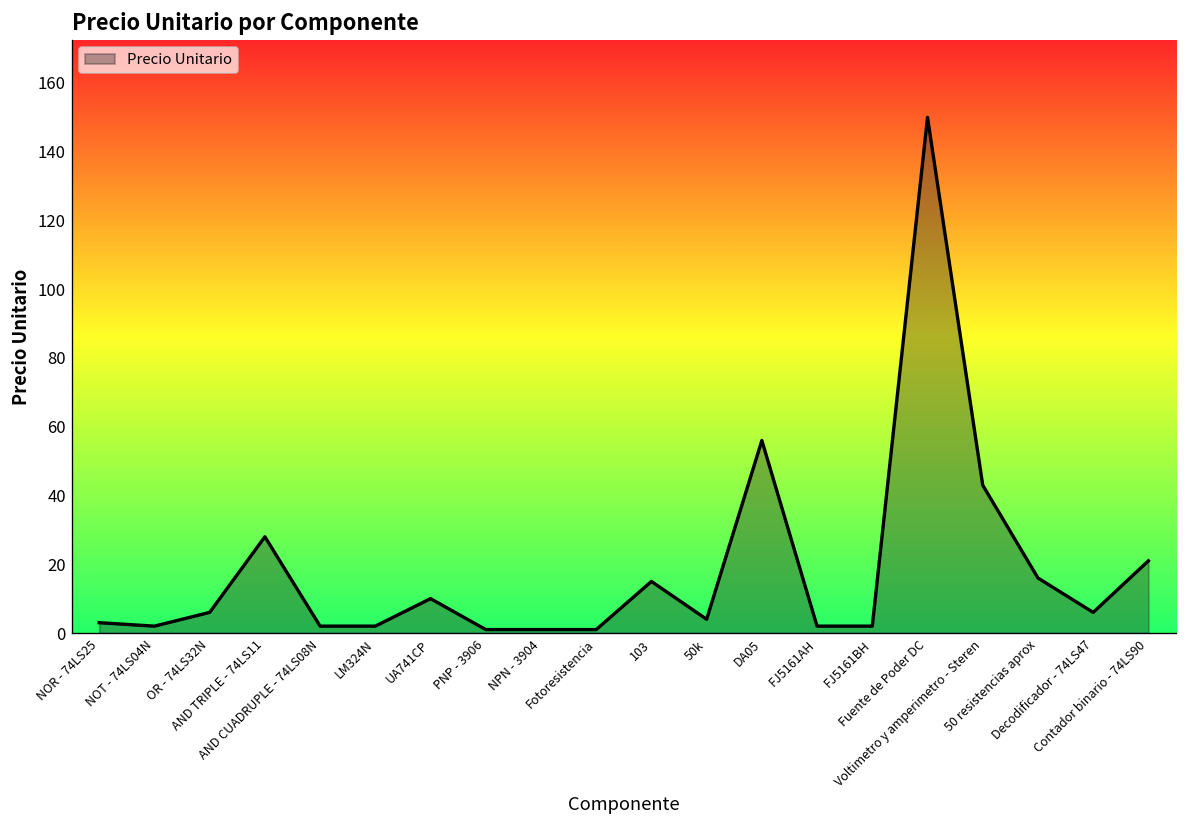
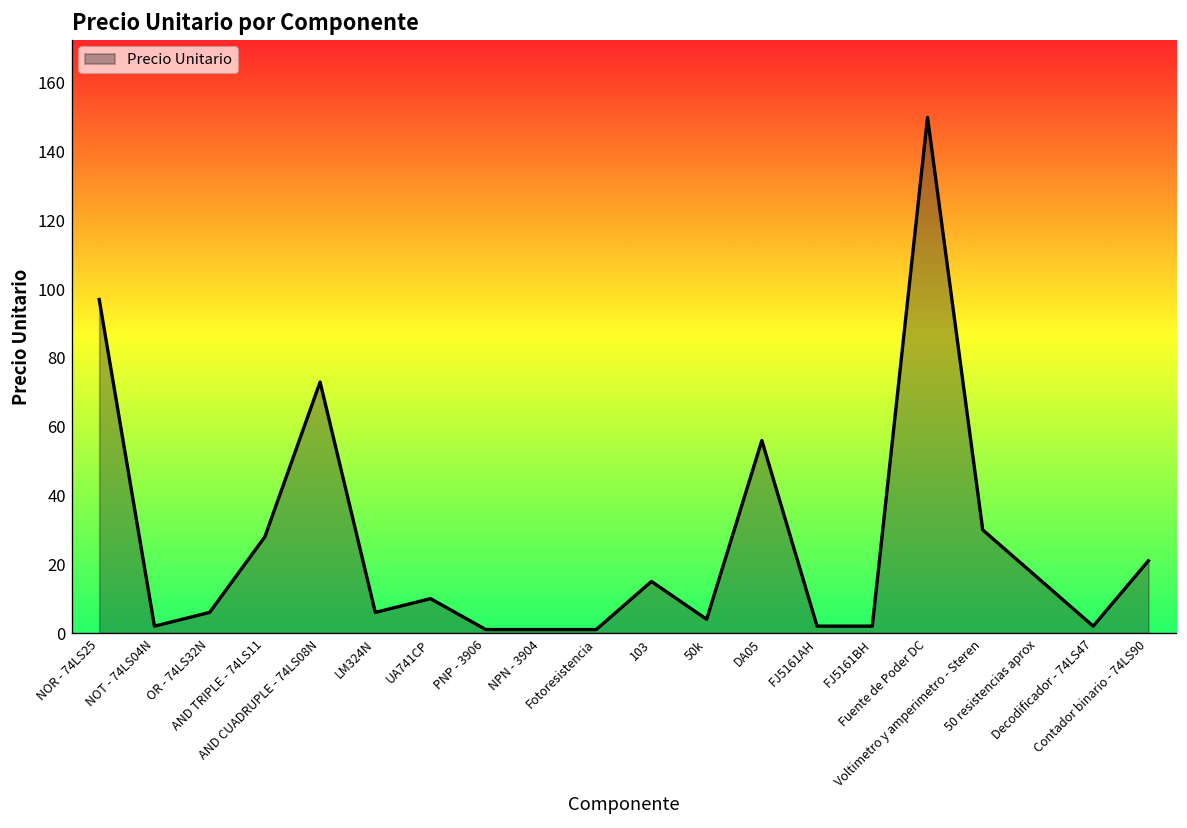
NOR - 74LS25: 3 -> 97
AND CUADRUPLE - 74LS08N: 2 -> 73
LM324N: 2 -> 6
Voltimetro y amperimetro - Steren: 43 -> 30
Decodificador - 74LS47: 6 -> 2
